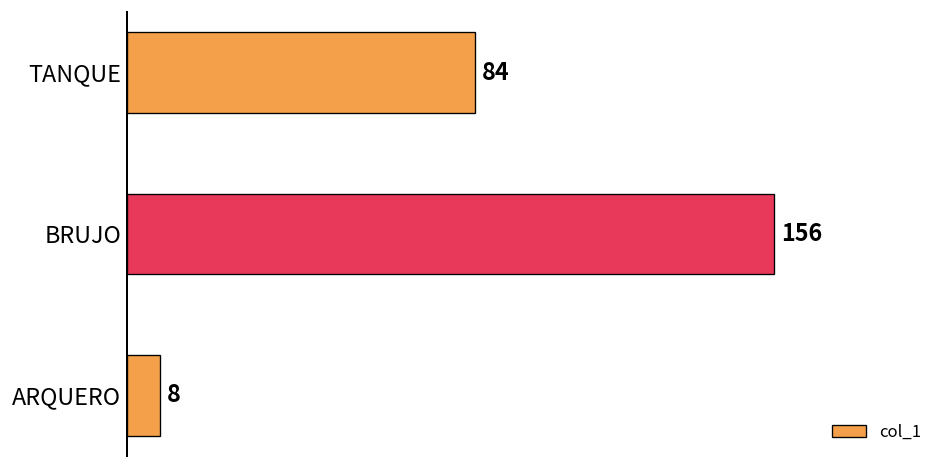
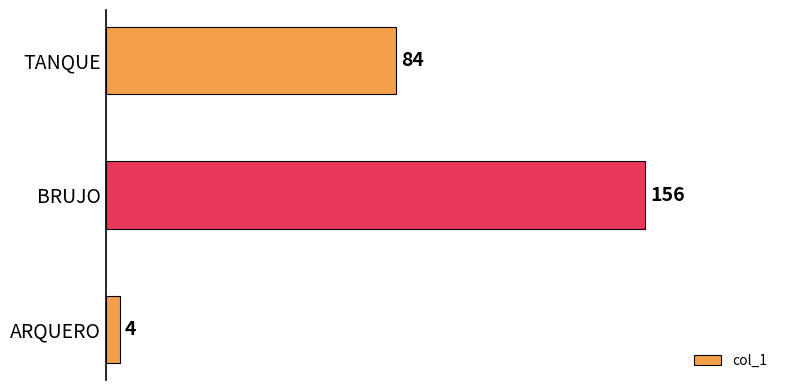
ARQUERO: 8 -> 4
